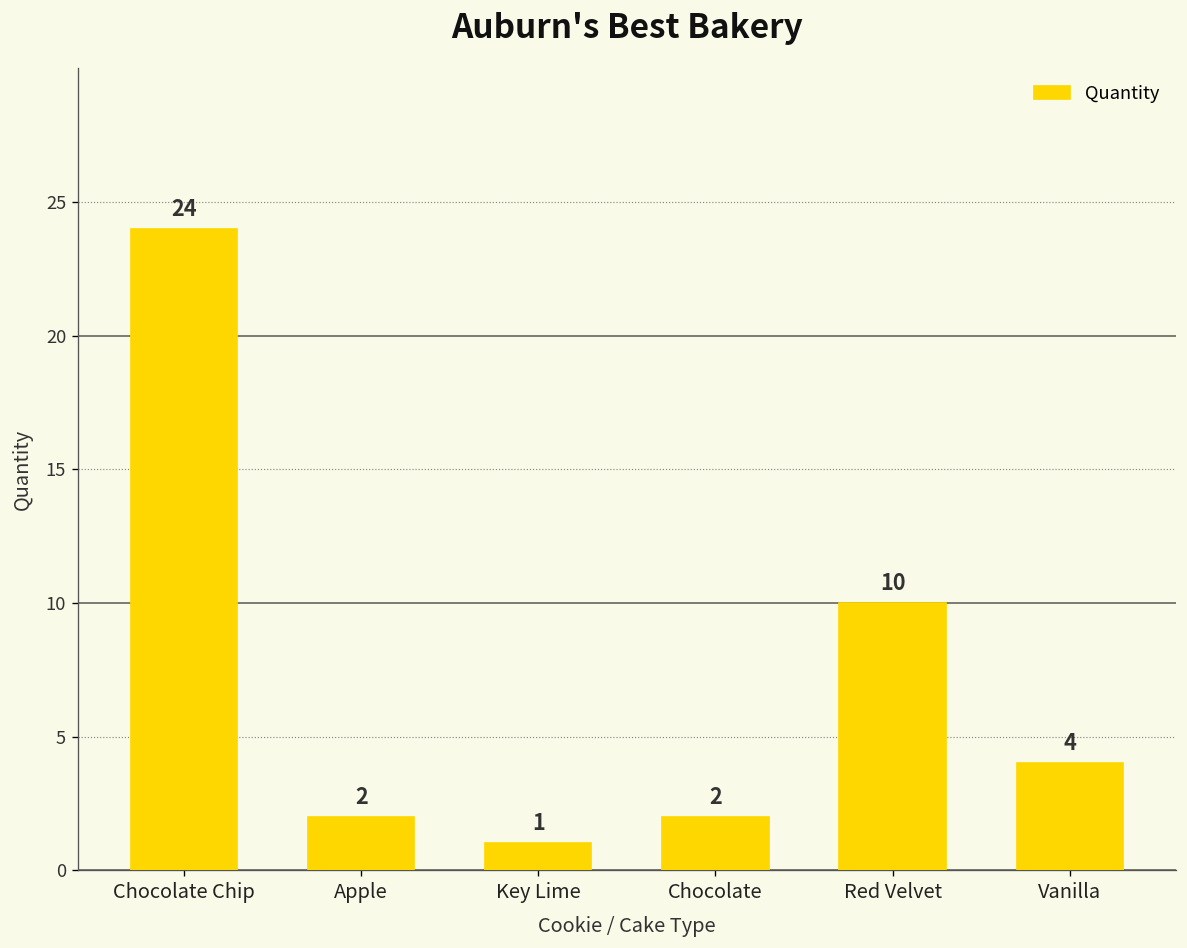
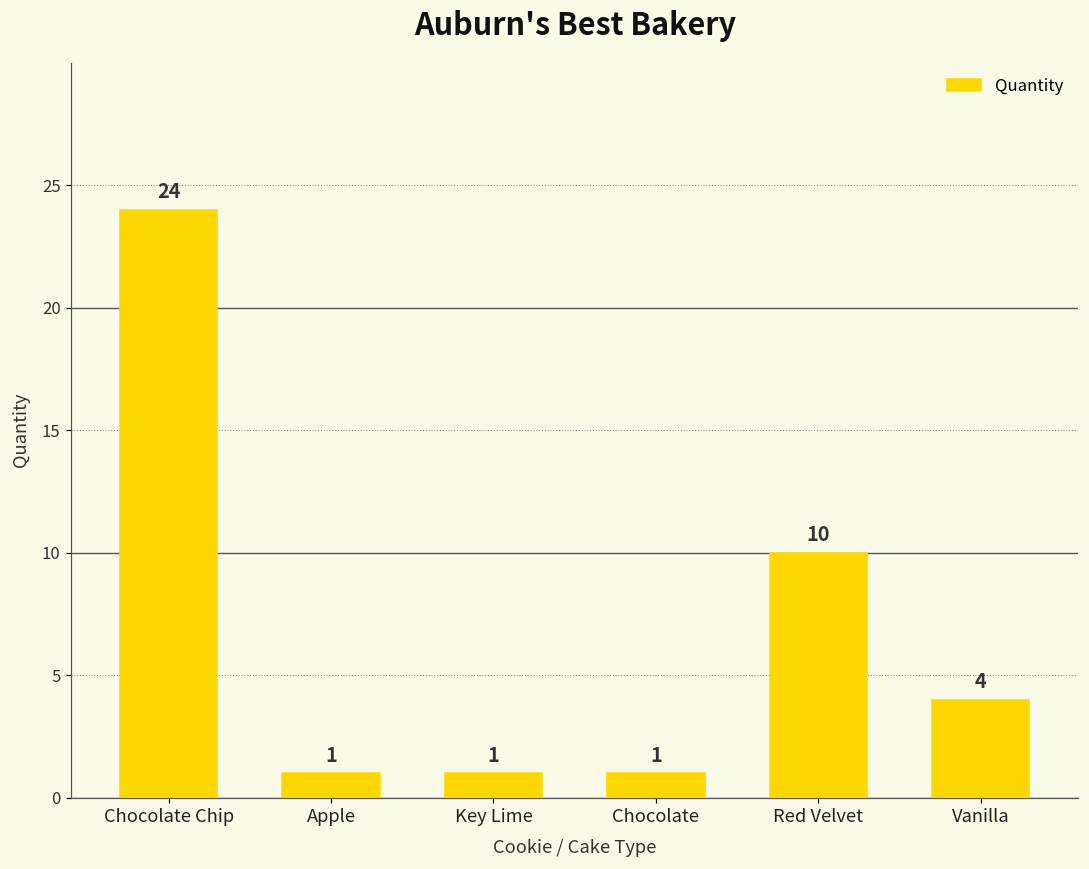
Apple: 2 -> 1
Chocolate: 2 -> 1
